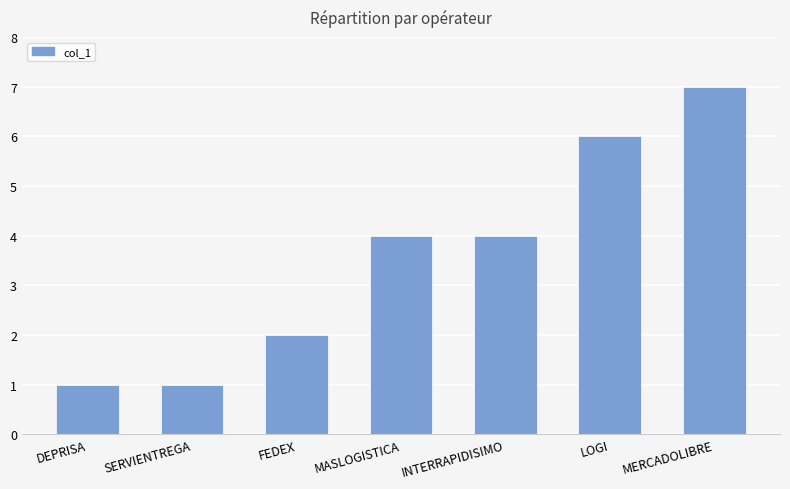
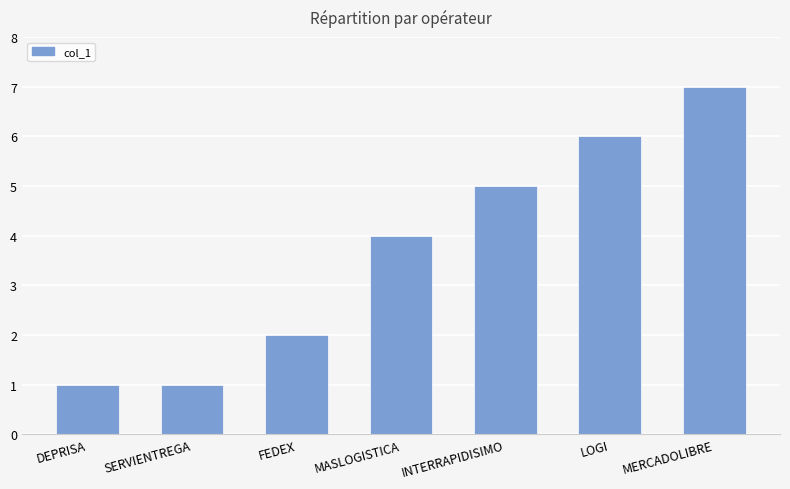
INTERRAPIDISIMO: 4 -> 5
